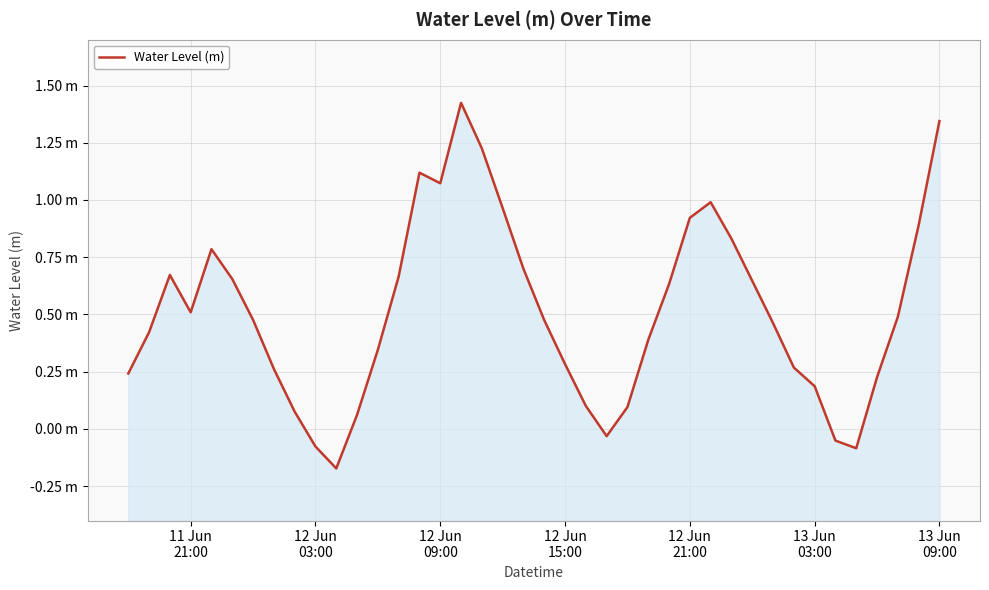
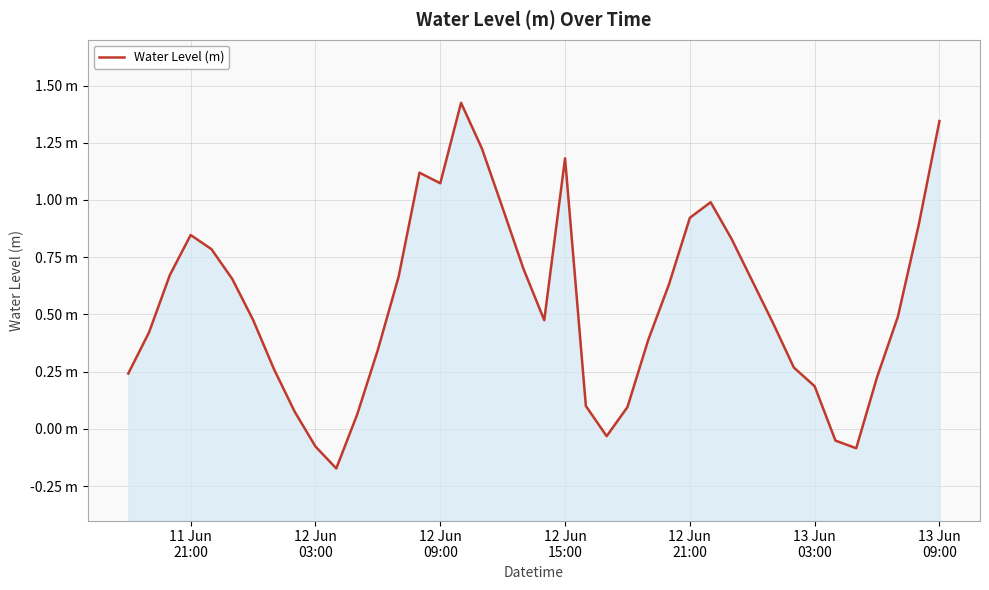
11 Jun 21:00: 0.51 m -> 0.85 m
12 Jun 15:00: 0.28 m -> 1.18 m
